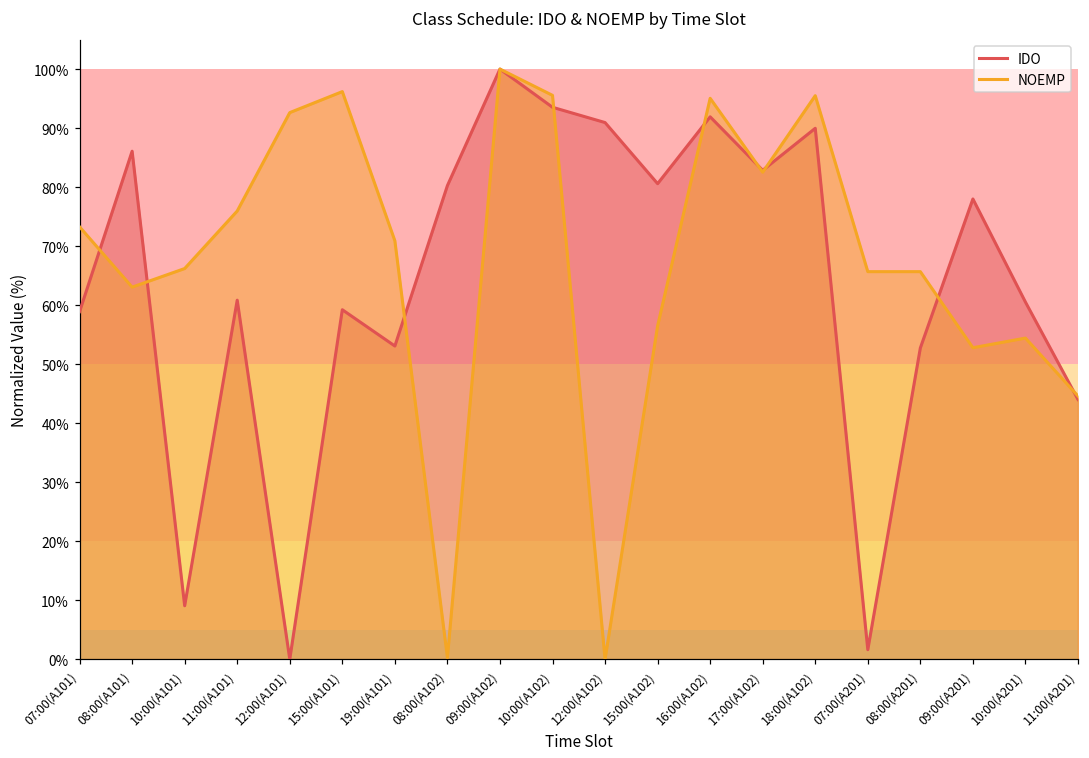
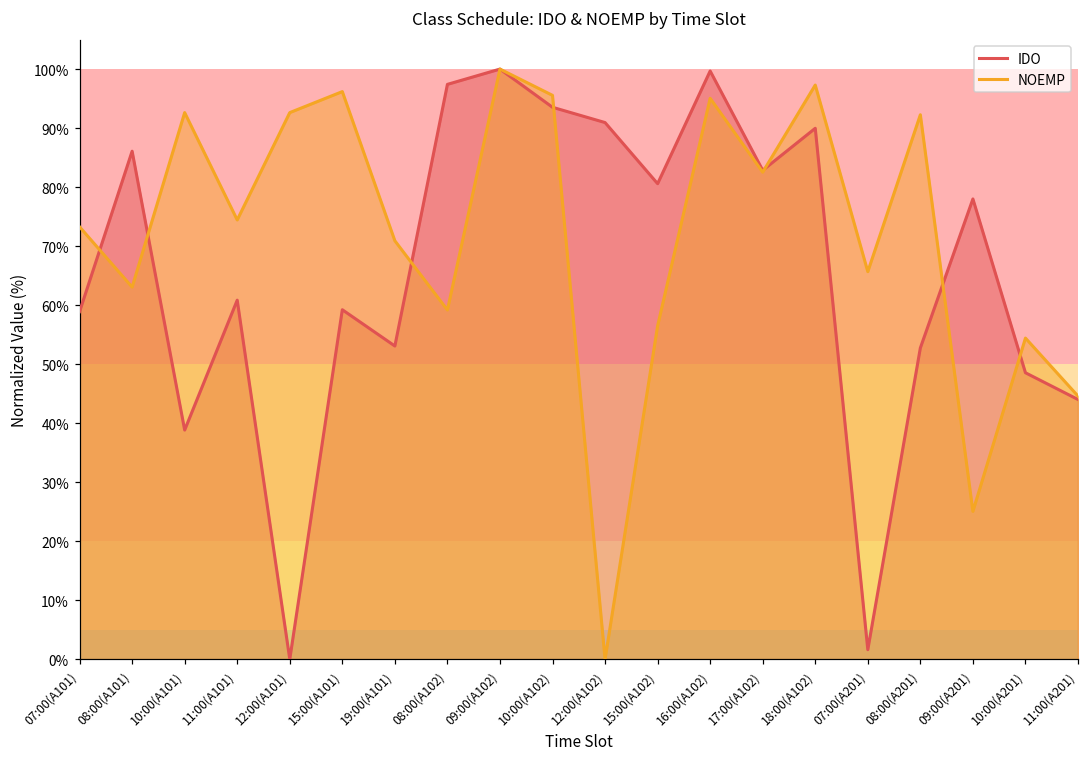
IDO, 10:00(A101): 9% -> 39%
NOEMP, 10:00(A101): 66% -> 93%
NOEMP, 11:00(A101): 76% -> 74%
IDO, 08:00(A102): 80% -> 97%
NOEMP, 08:00(A102): 0% -> 59%
IDO, 16:00(A102): 92% -> 100%
NOEMP, 18:00(A102): 95% -> 97%
NOEMP, 08:00(A201): 66% -> 92%
NOEMP, 09:00(A201): 53% -> 25%
IDO, 10:00(A201): 61% -> 49%
